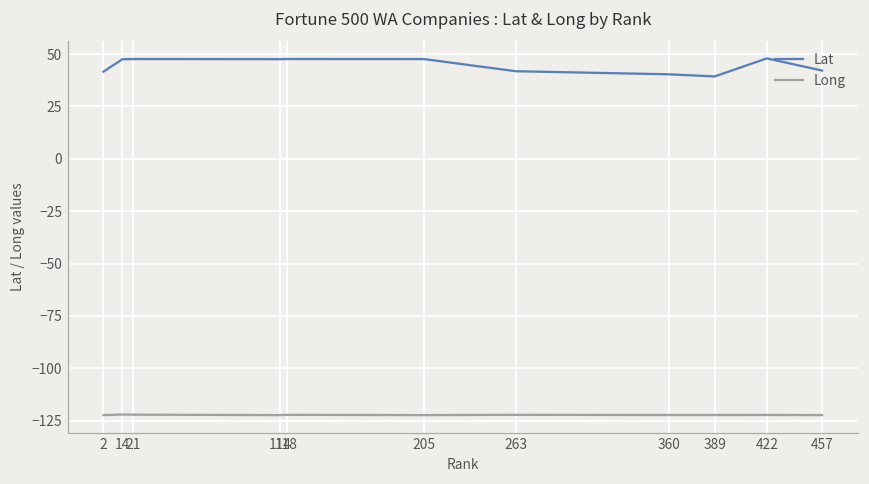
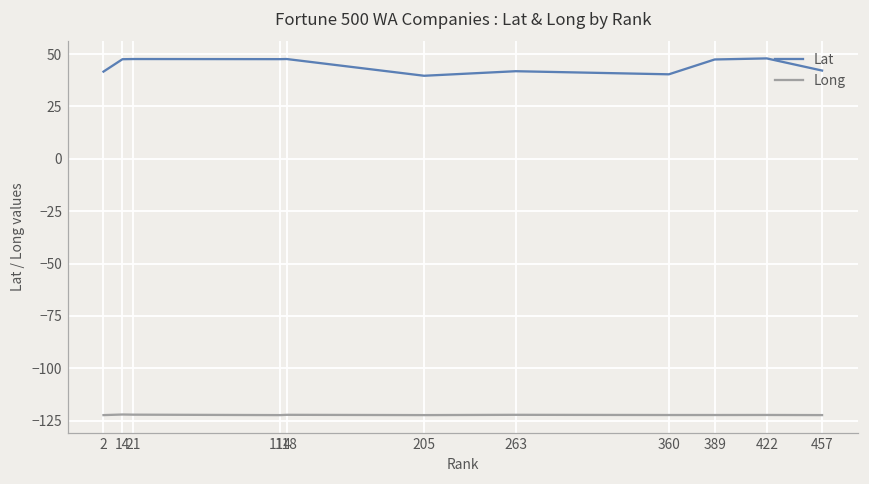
Lat, 205: 48 -> 40
Lat, 389: 39 -> 47
